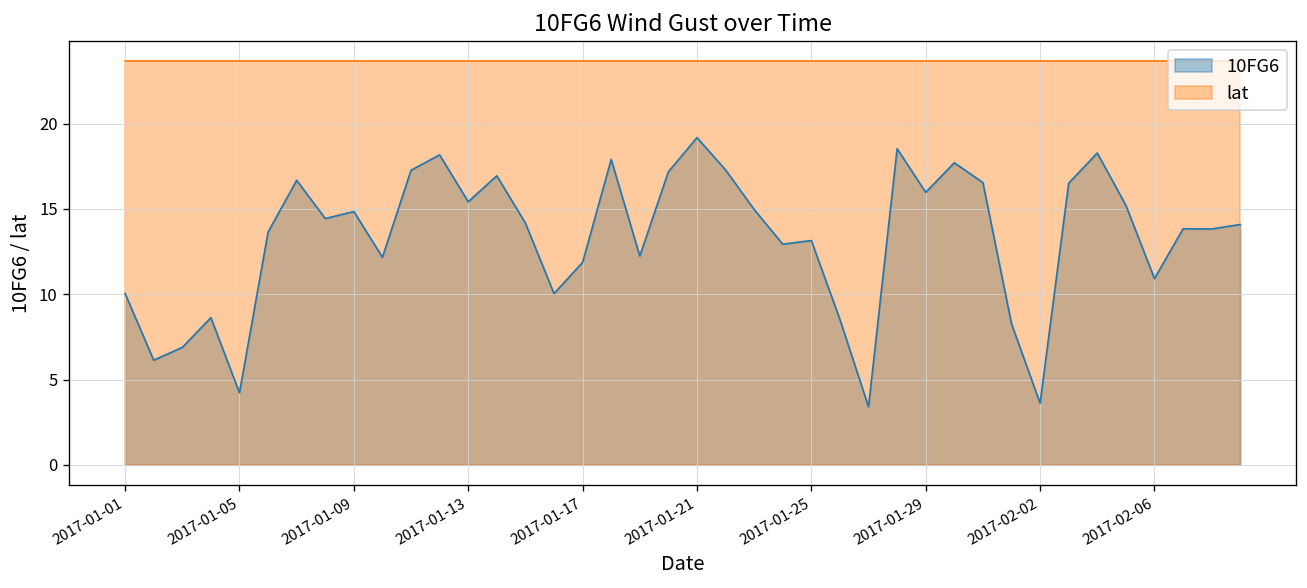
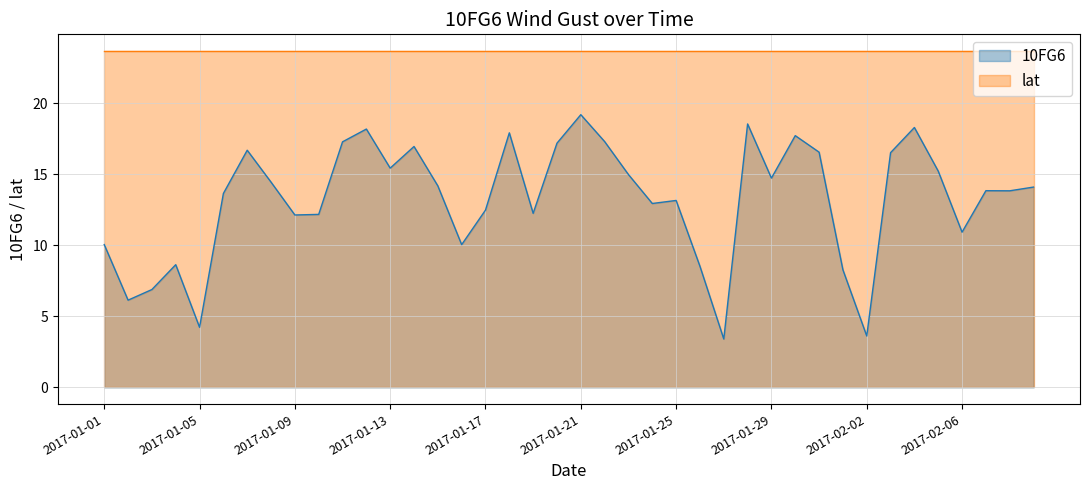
10FG6, 2017-01-09: 14.8 -> 12.1
10FG6, 2017-01-17: 11.9 -> 12.5
10FG6, 2017-01-29: 16.0 -> 14.7
